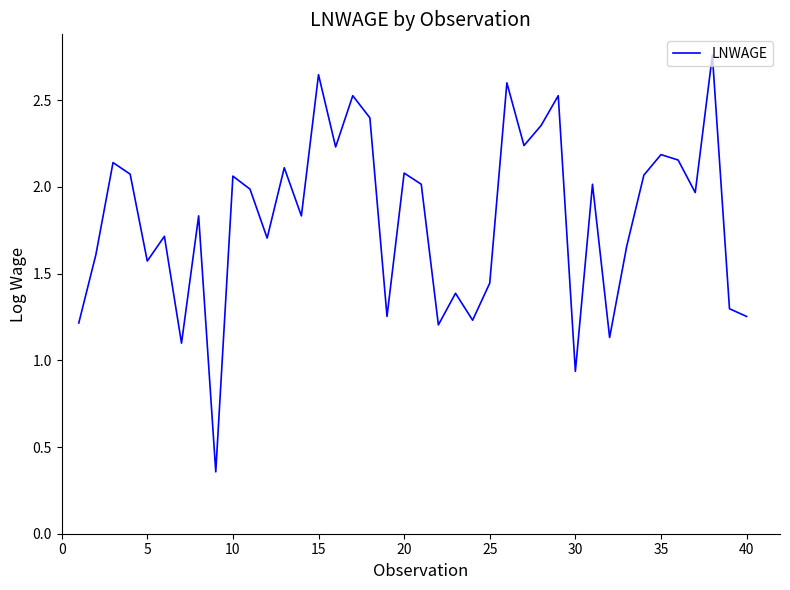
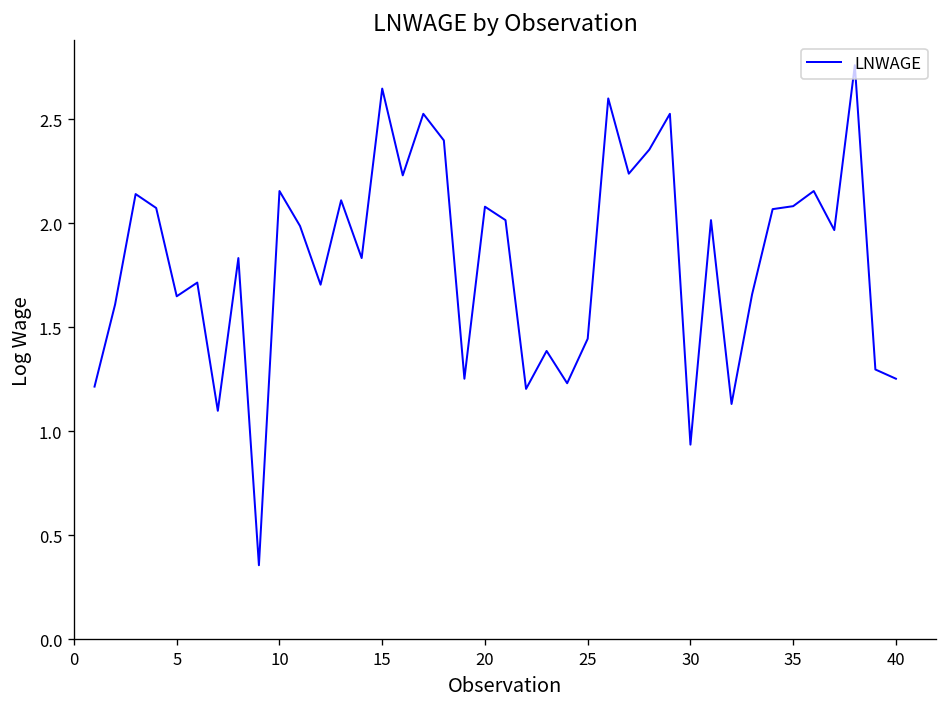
5: 1.57 -> 1.65
10: 2.06 -> 2.15
35: 2.19 -> 2.08
